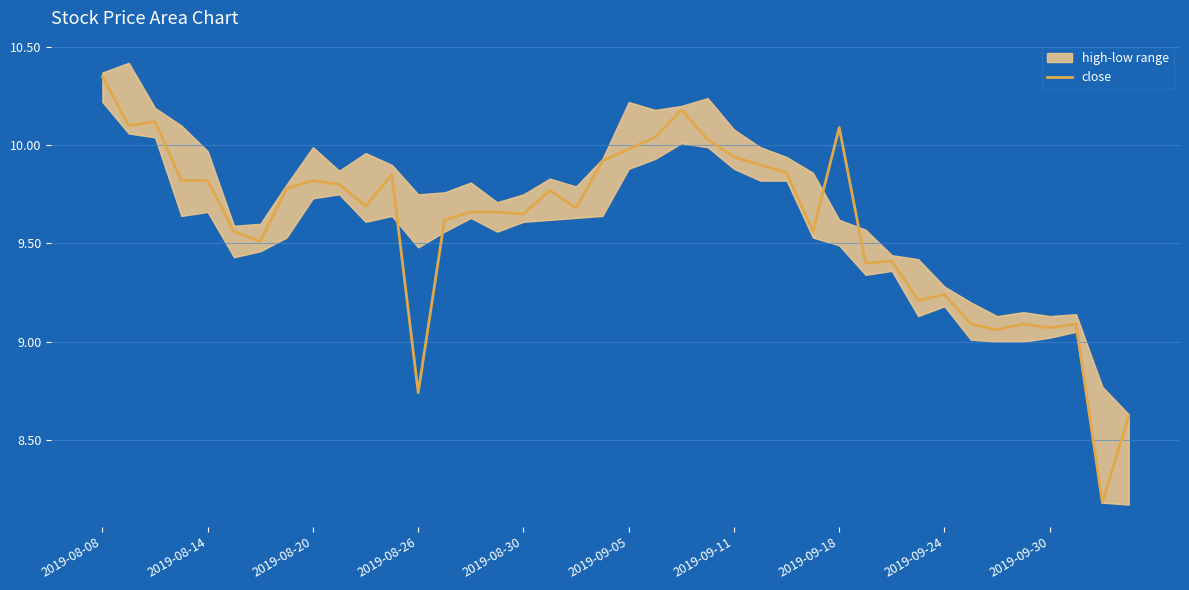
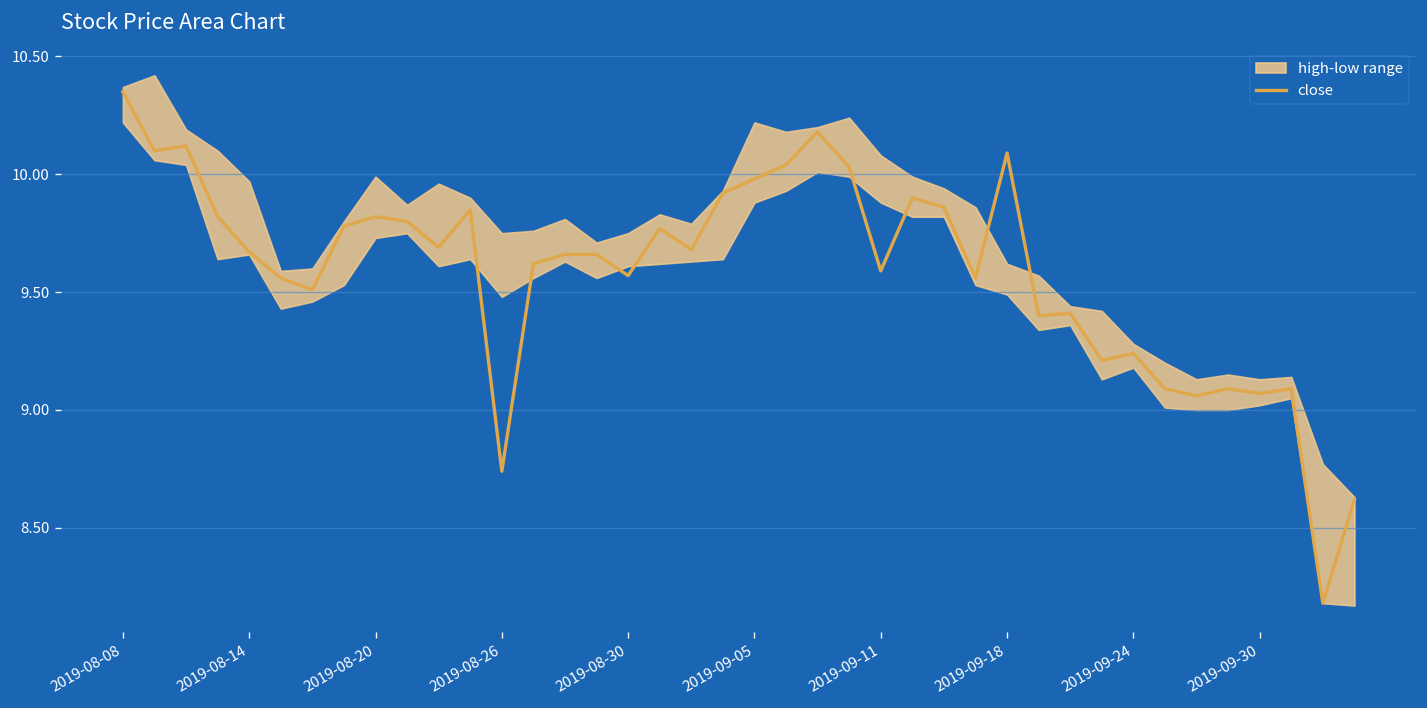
close, 2019-08-14: 9.82 -> 9.67
close, 2019-08-30: 9.65 -> 9.57
close, 2019-09-11: 9.94 -> 9.59
